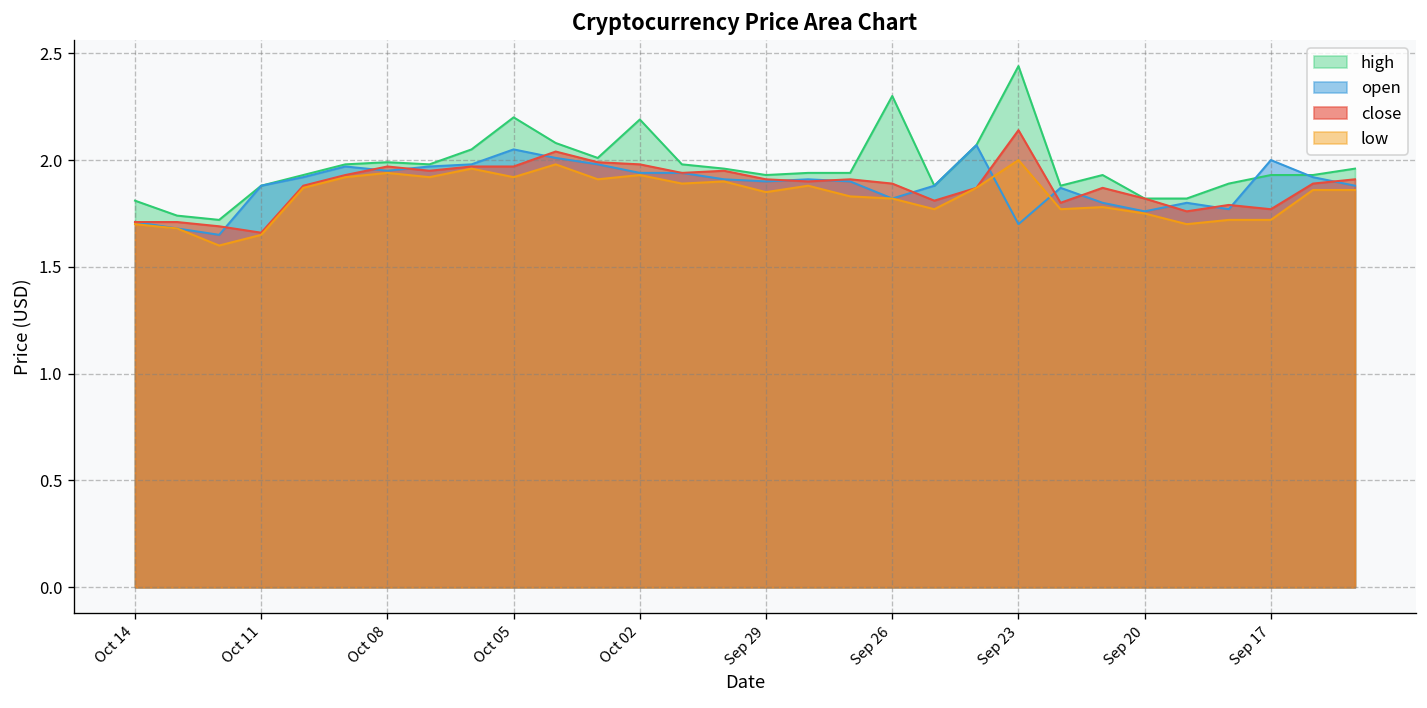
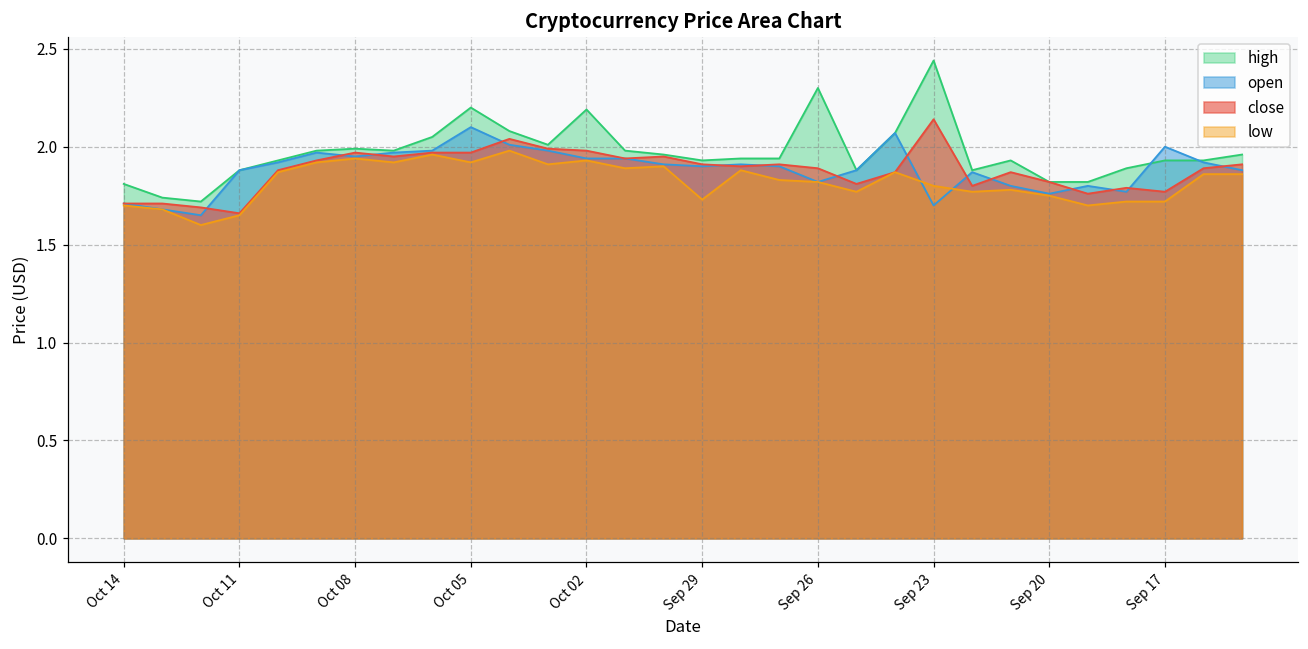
open, Oct 05: 2.05 -> 2.10
low, Sep 29: 1.85 -> 1.73
low, Sep 23: 2.0 -> 1.8
